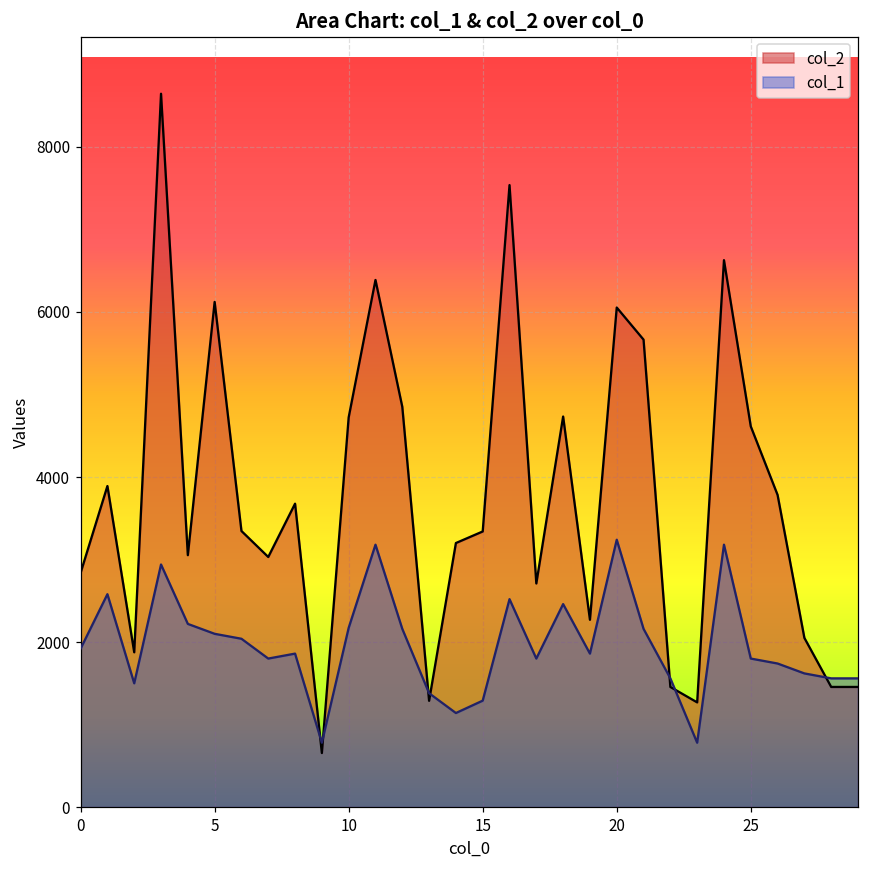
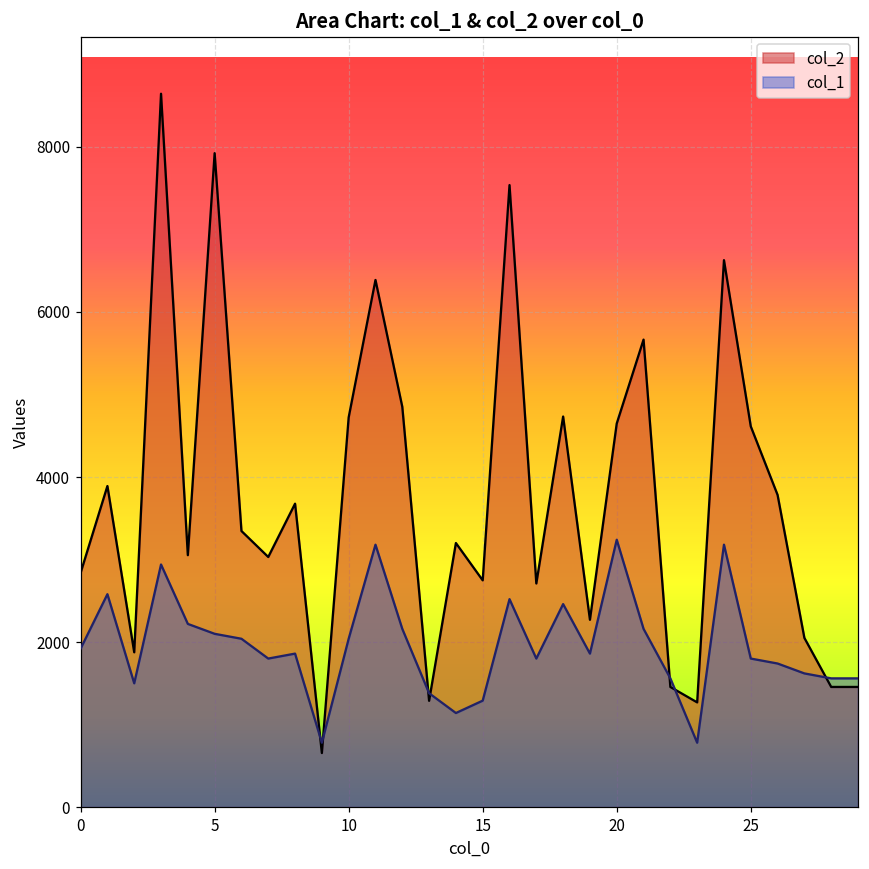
col_2, 5: 6100 -> 7900
col_1, 10: 2200 -> 2000
col_2, 15: 3300 -> 2700
col_2, 20: 6100 -> 4600
